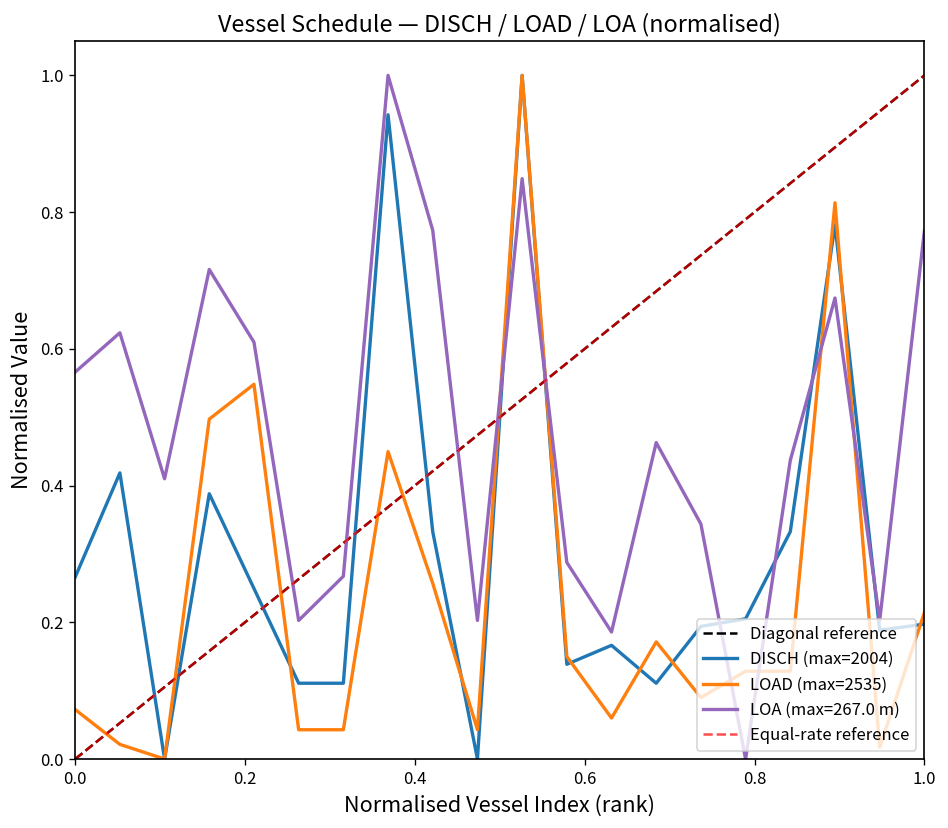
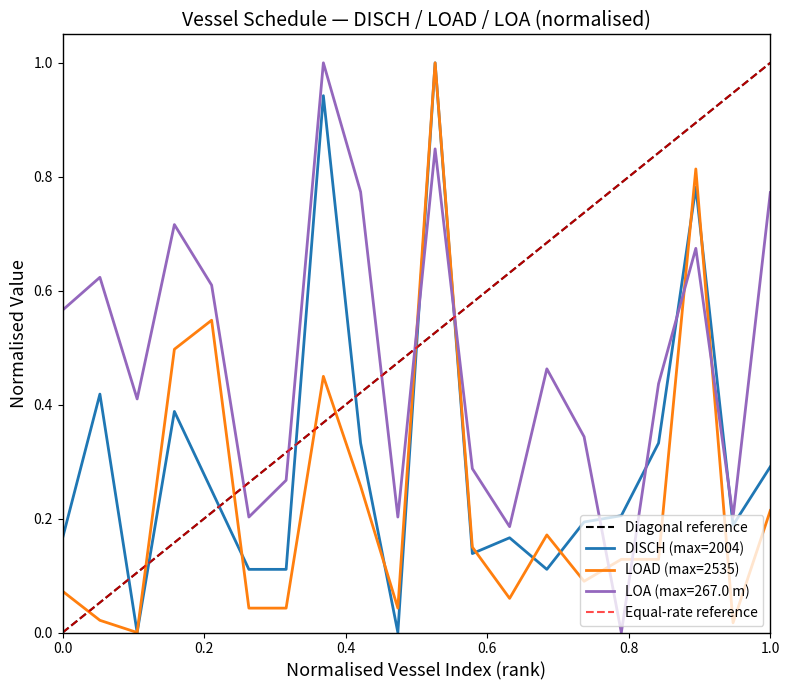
DISCH (max=2004), 0.0: 0.27 -> 0.17
DISCH (max=2004), 1.0: 0.20 -> 0.29
